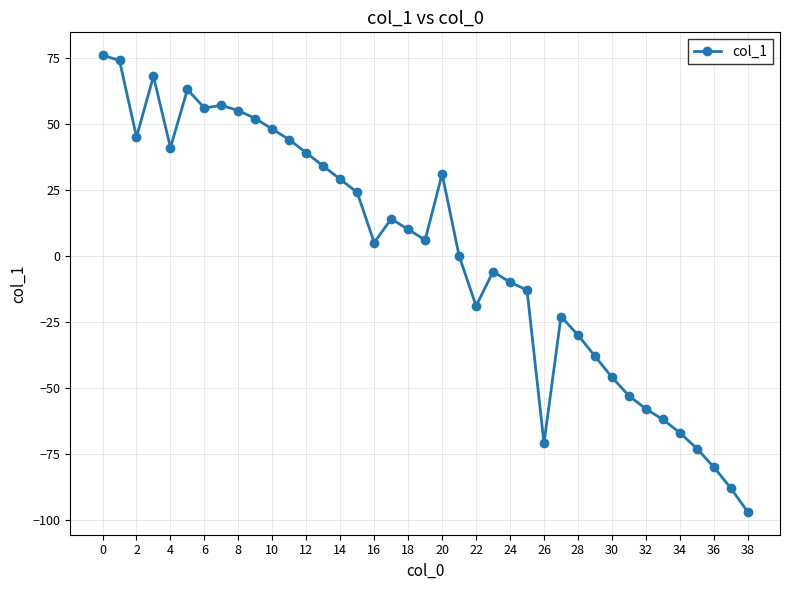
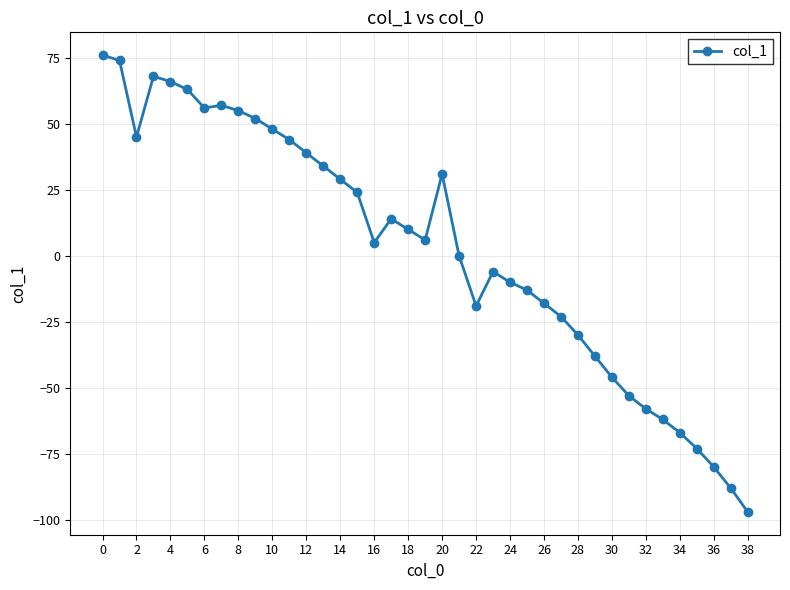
4: 41 -> 66
26: -71 -> -18
